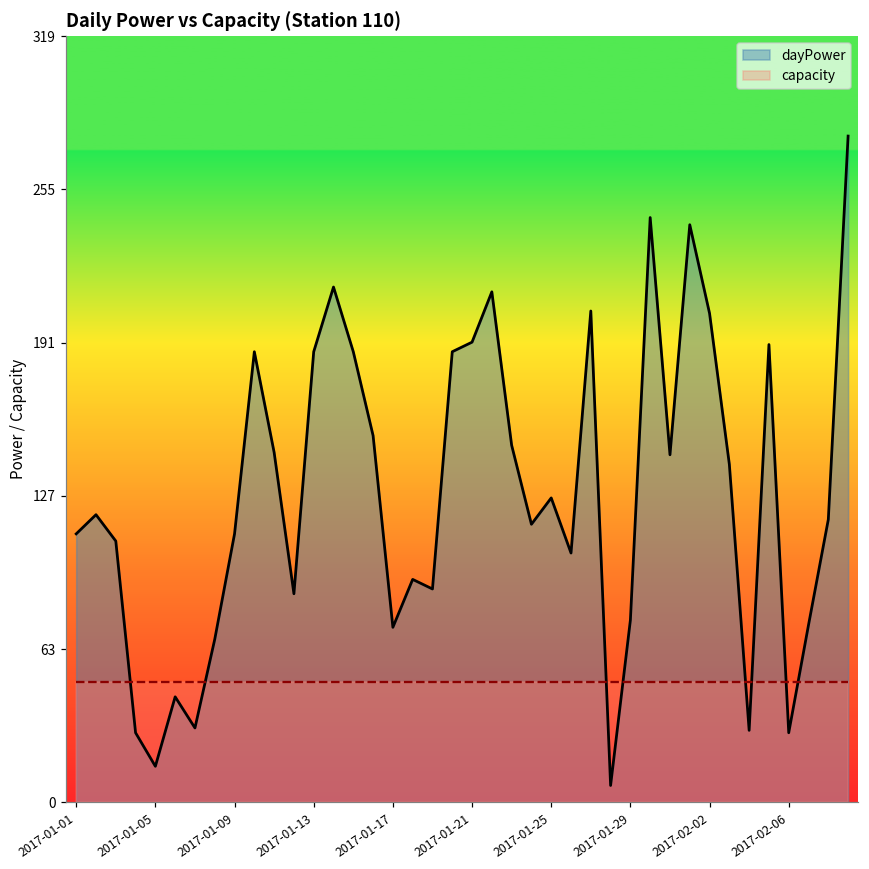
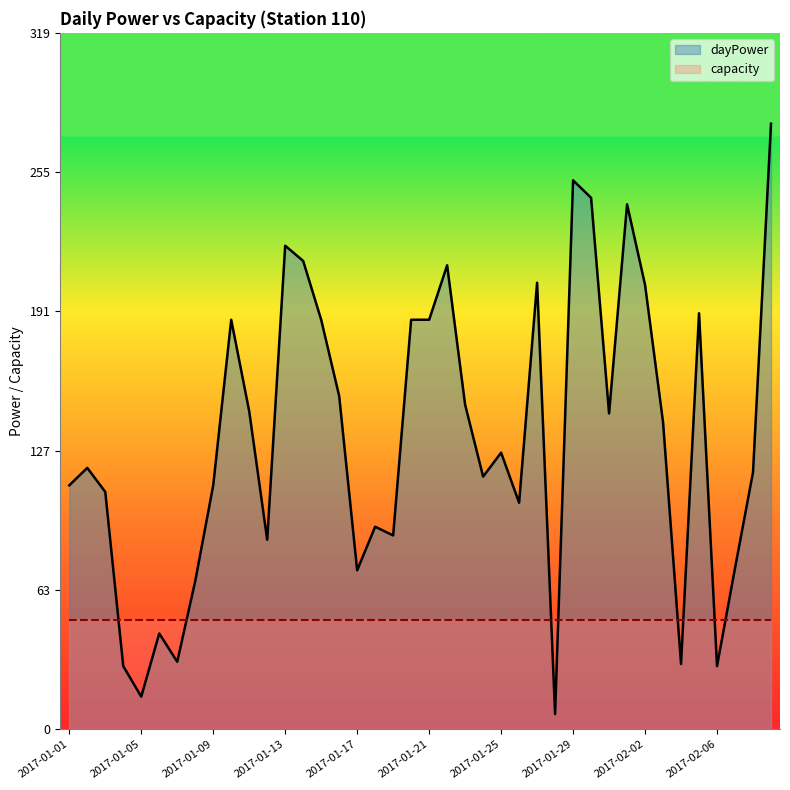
dayPower, 2017-01-13: 188 -> 222
dayPower, 2017-01-21: 192 -> 188
dayPower, 2017-01-29: 76 -> 252
